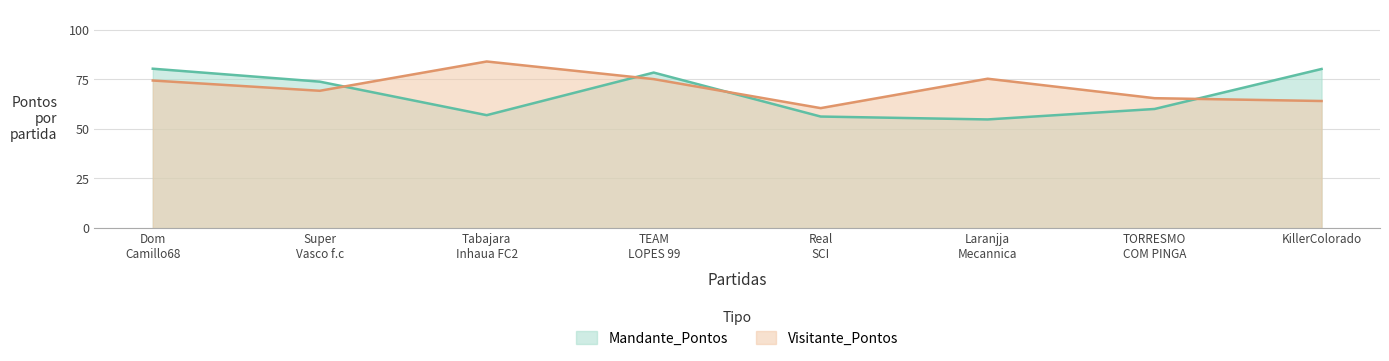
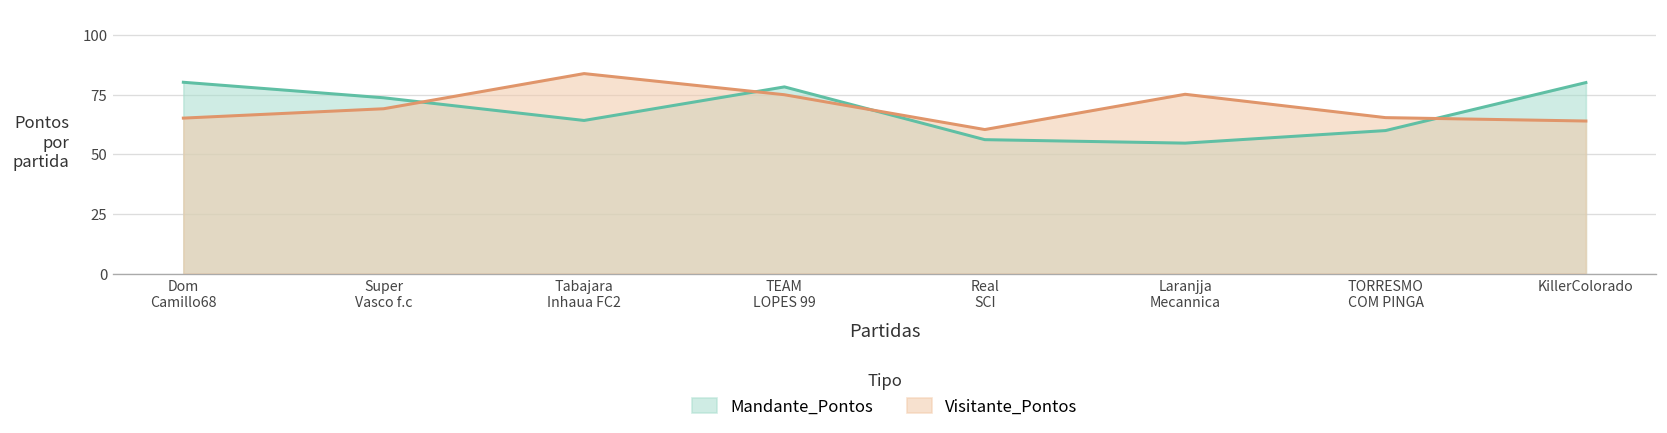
Visitante_Pontos, Dom Camillo68: 74 -> 65
Mandante_Pontos, Tabajara Inhaua FC2: 57 -> 64
